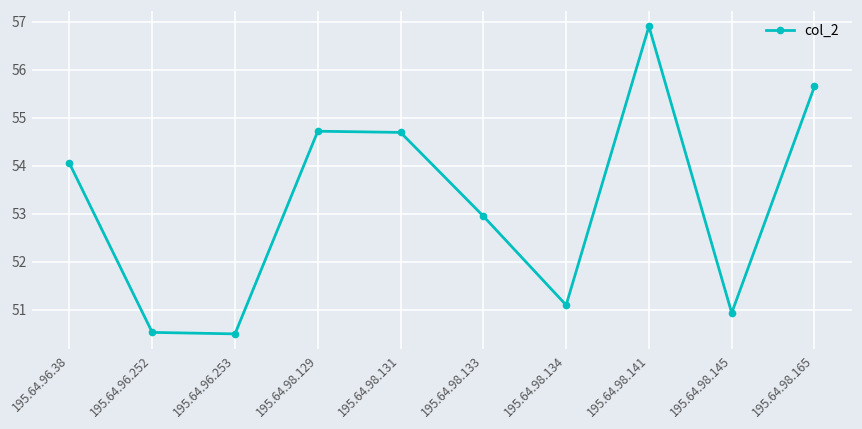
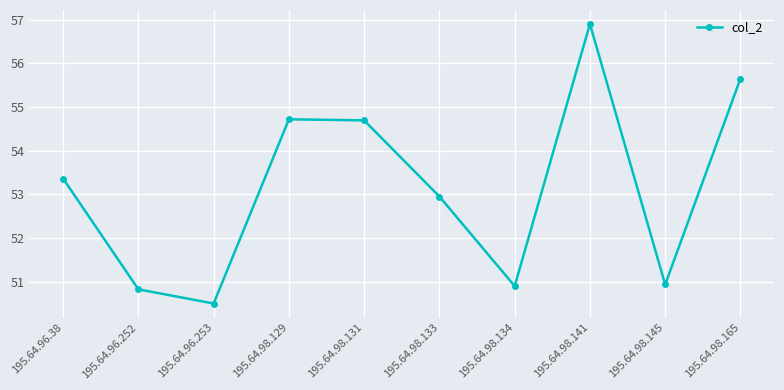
195.64.96.38: 54.1 -> 53.4
195.64.96.252: 50.5 -> 50.8
195.64.98.134: 51.1 -> 50.9
